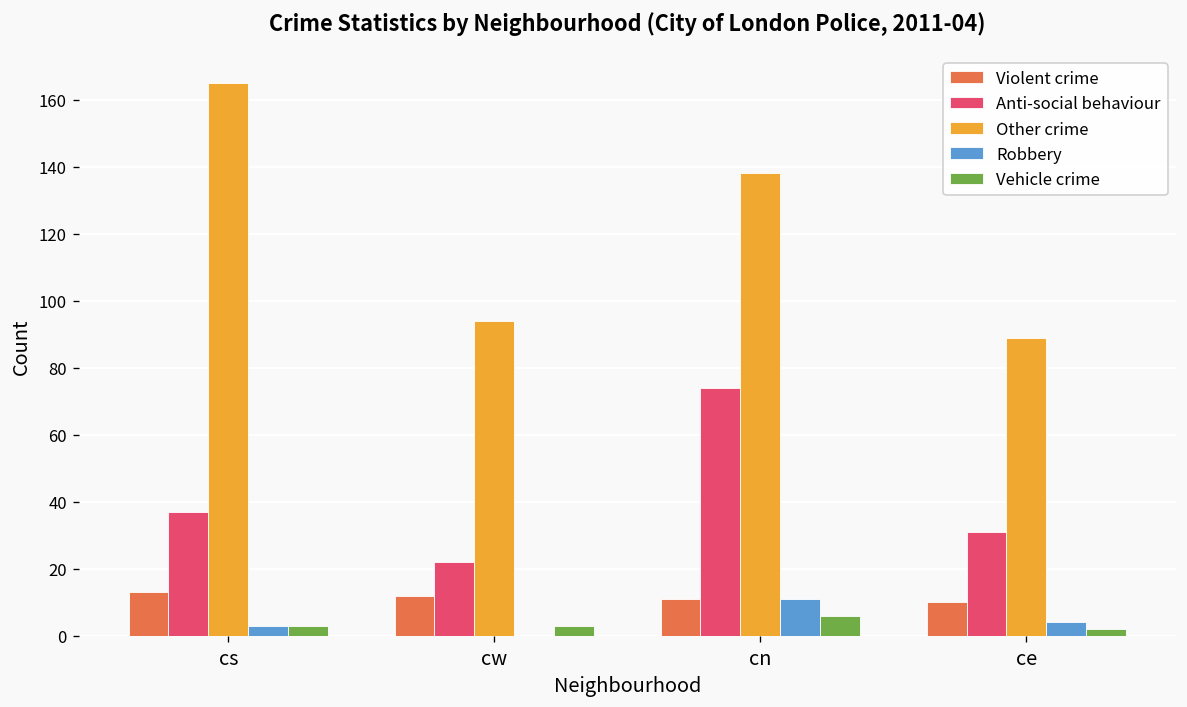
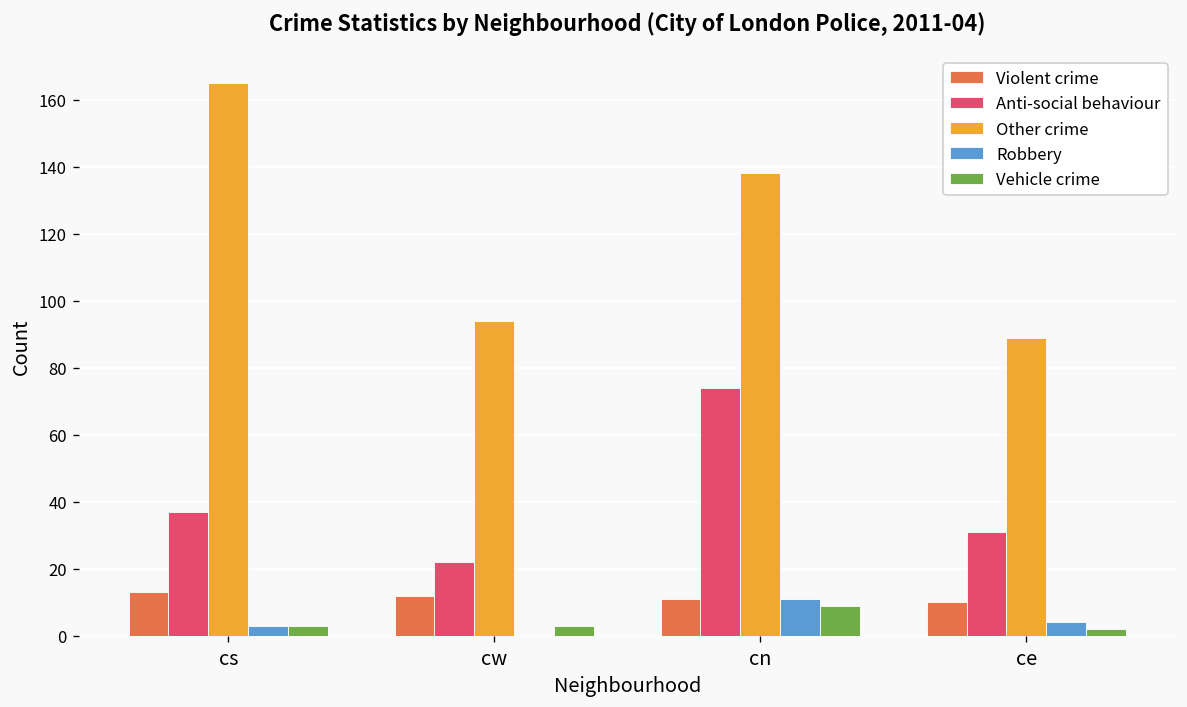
Vehicle crime, cn: 6 -> 9
